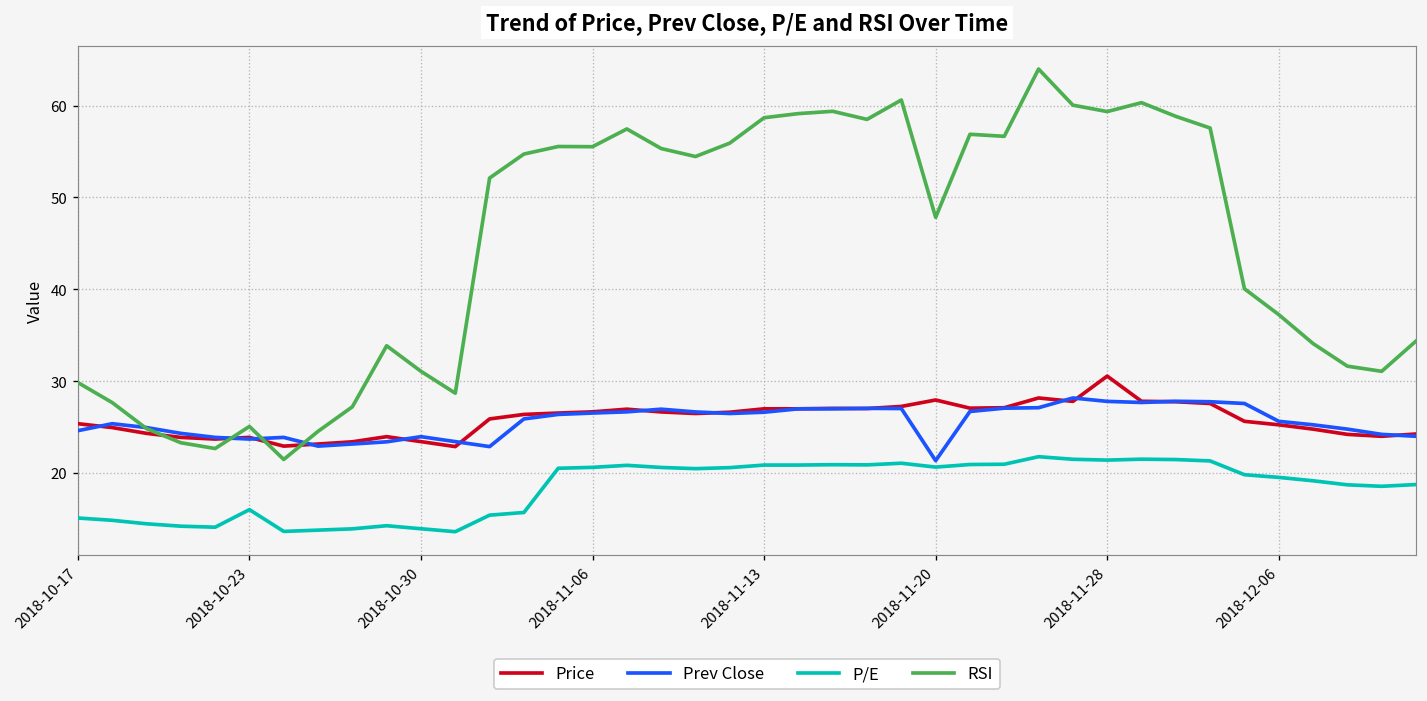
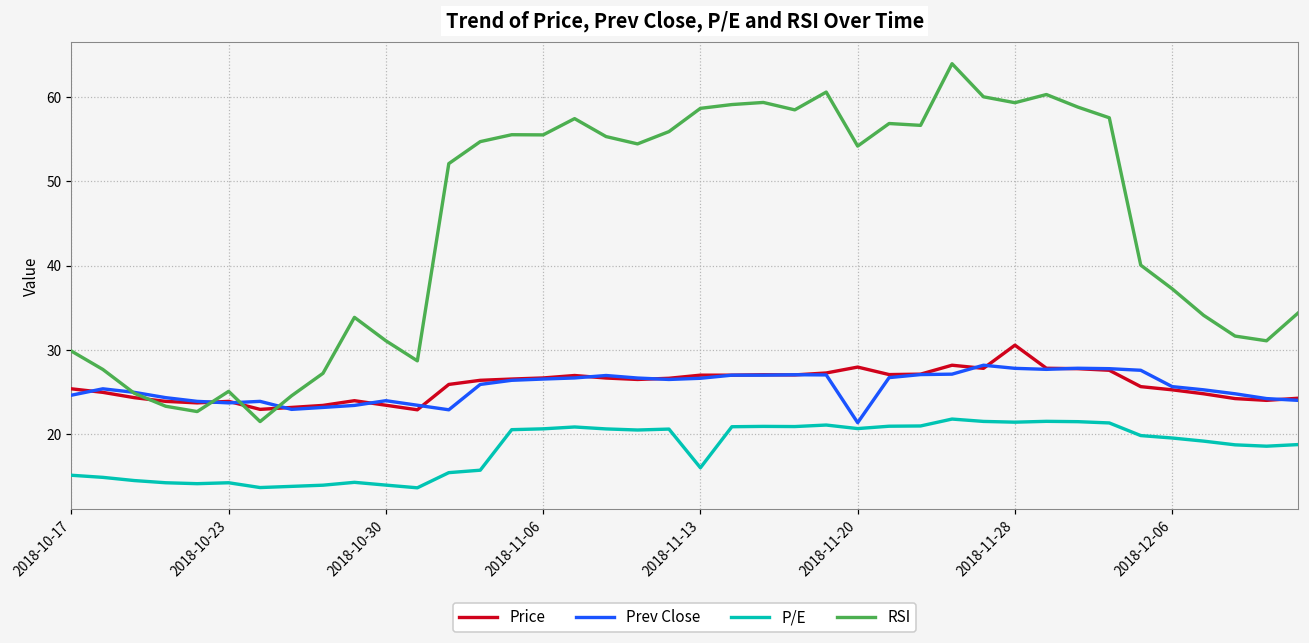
P/E, 2018-10-23: 16 -> 14
P/E, 2018-11-13: 21 -> 16
RSI, 2018-11-20: 48 -> 54
